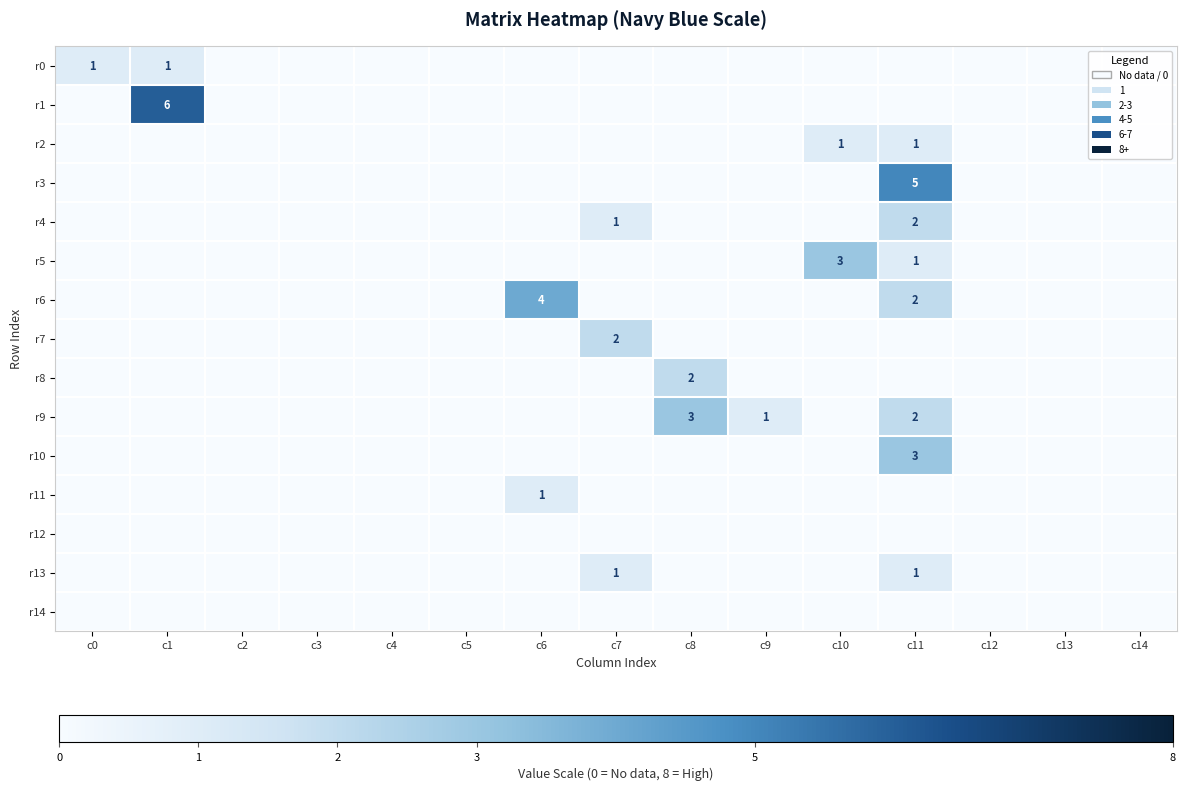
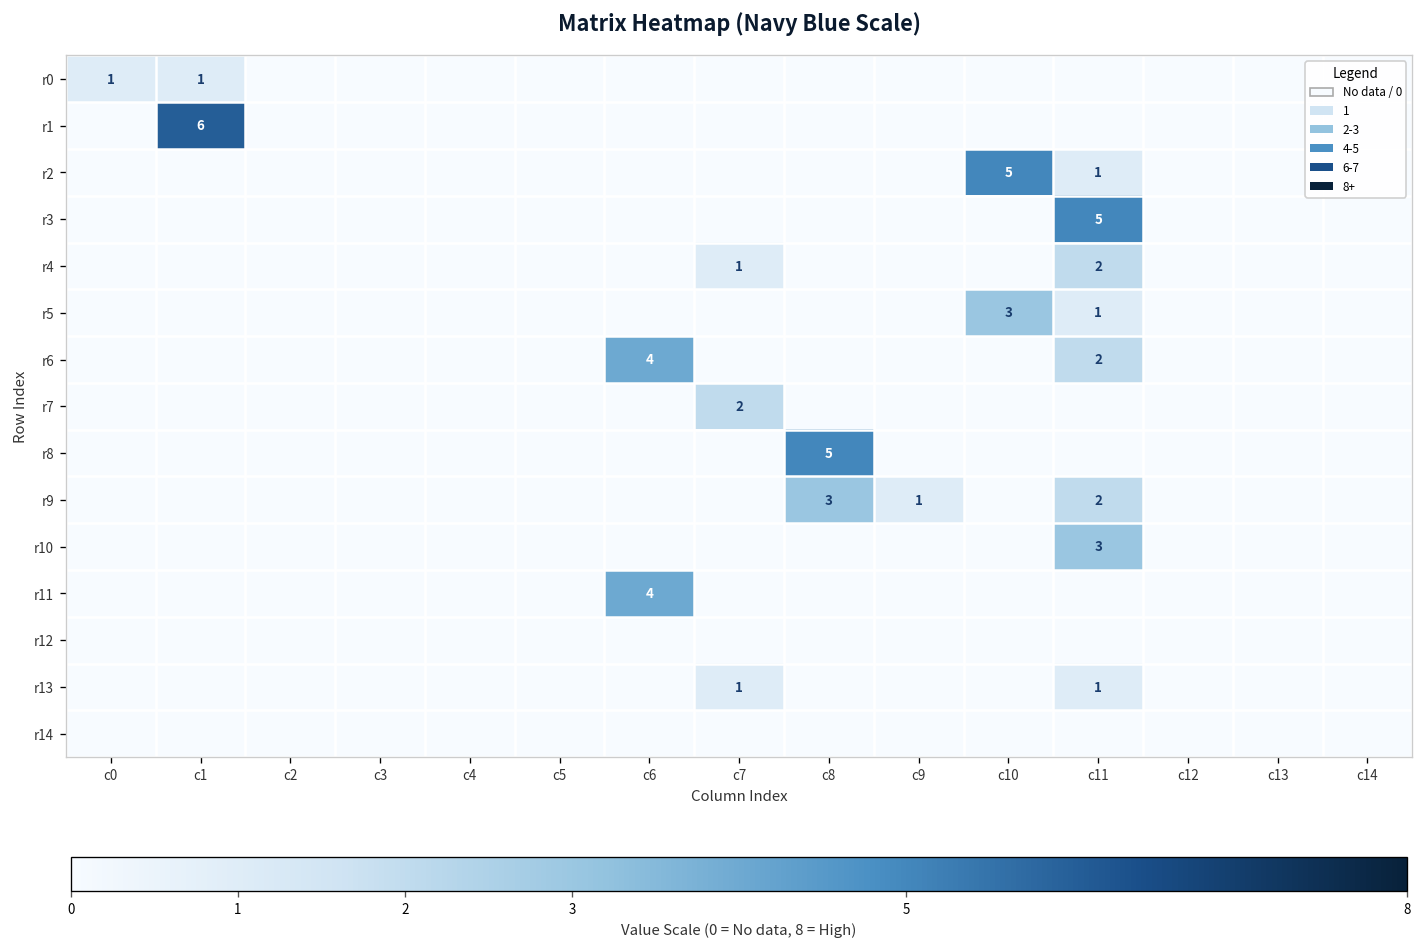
r2, c10: 1 -> 5
r8, c8: 2 -> 5
r11, c6: 1 -> 4
